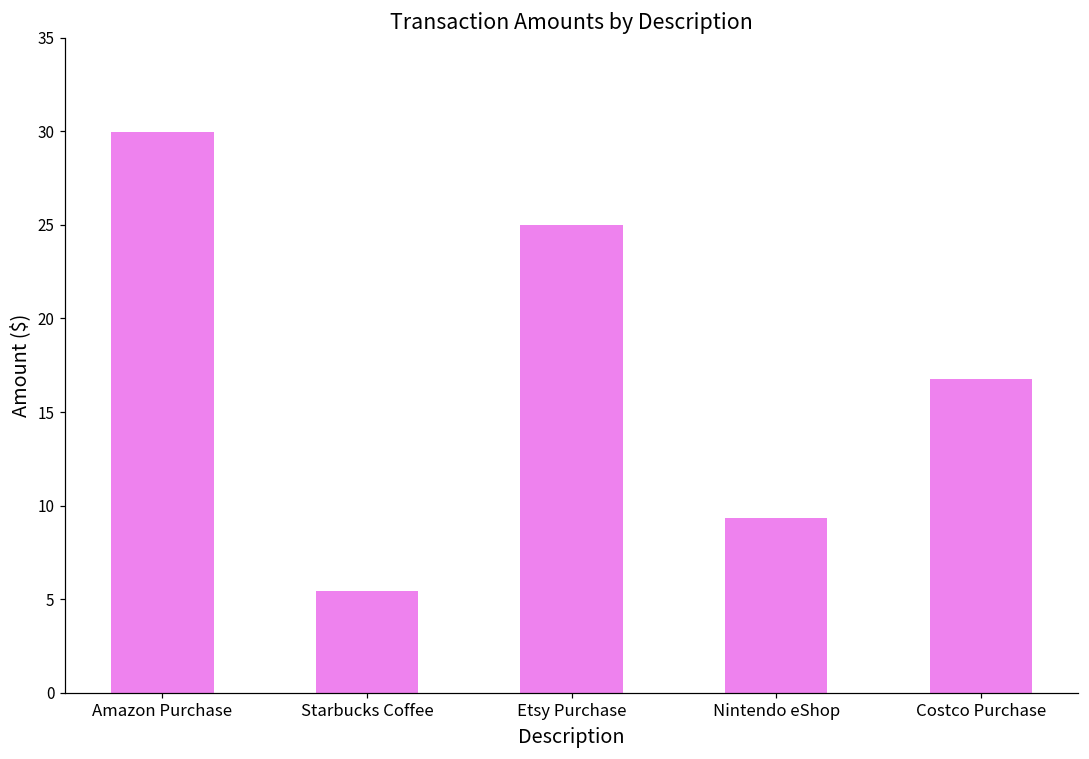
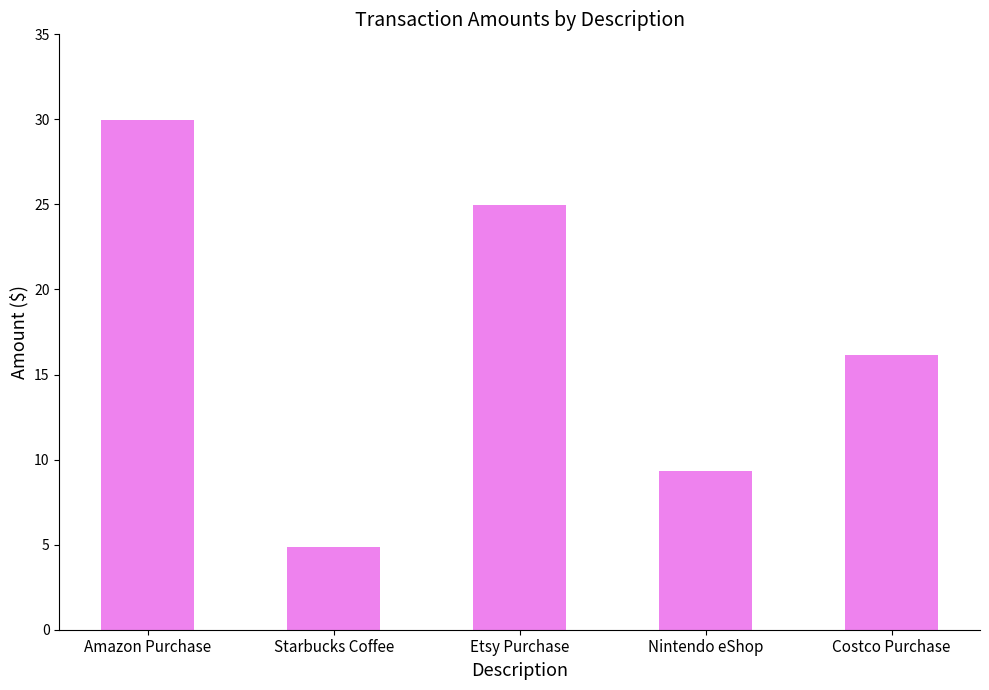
Starbucks Coffee: 5.5 -> 4.9
Costco Purchase: 16.8 -> 16.2
